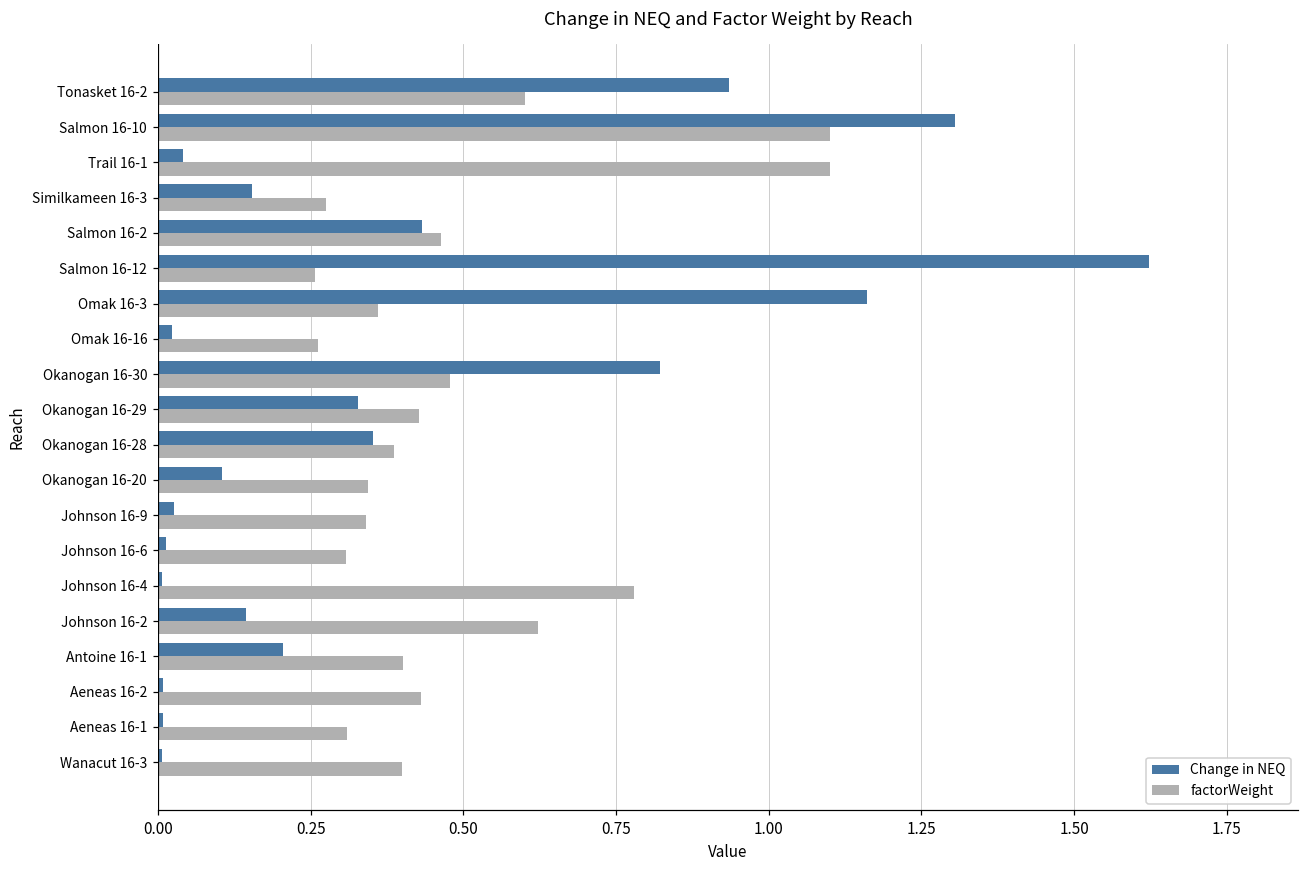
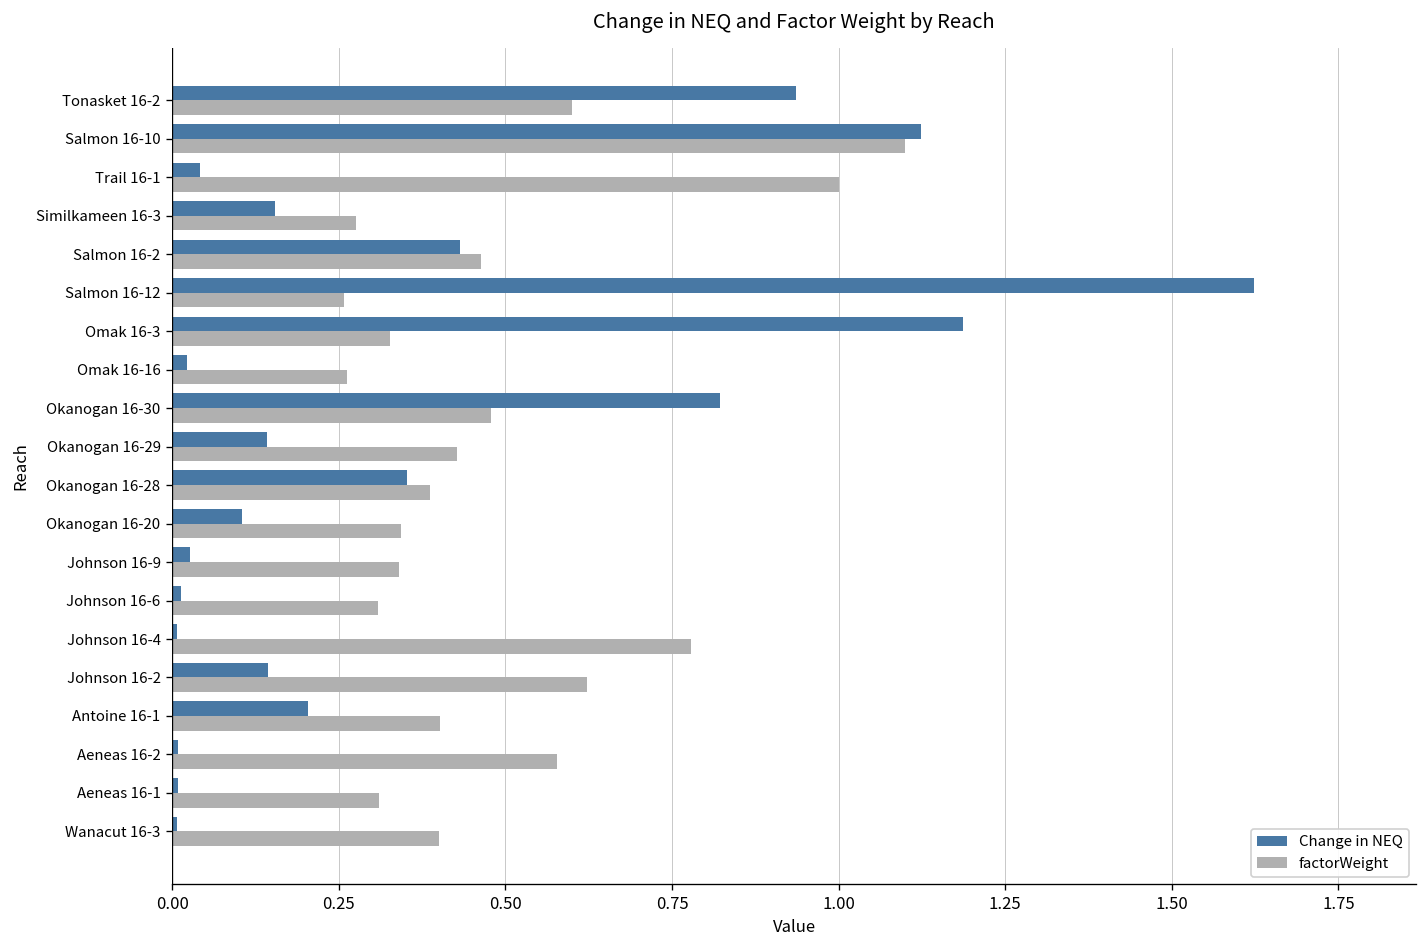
Change in NEQ, Salmon 16-10: 1.30 -> 1.12
factorWeight, Trail 16-1: 1.1 -> 1.0
Change in NEQ, Omak 16-3: 1.16 -> 1.19
factorWeight, Omak 16-3: 0.36 -> 0.33
Change in NEQ, Okanogan 16-29: 0.33 -> 0.14
factorWeight, Aeneas 16-2: 0.43 -> 0.58
